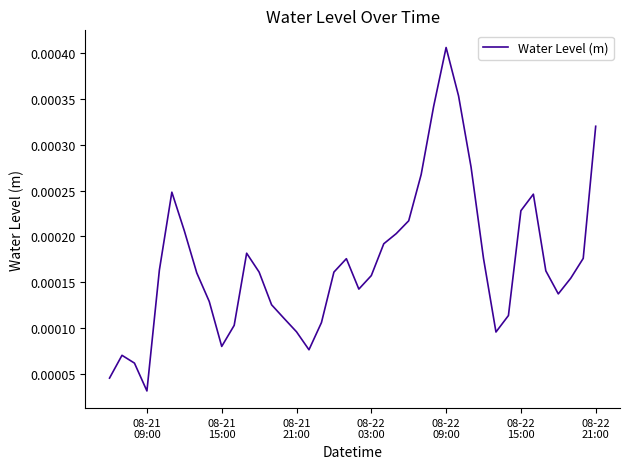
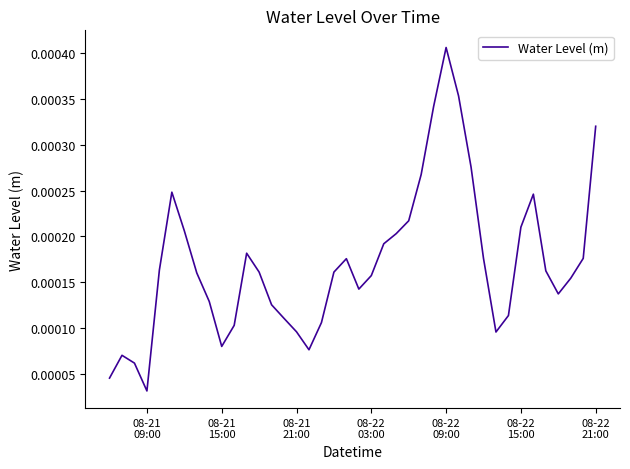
08-22 15:00: 0.00023 -> 0.00021
